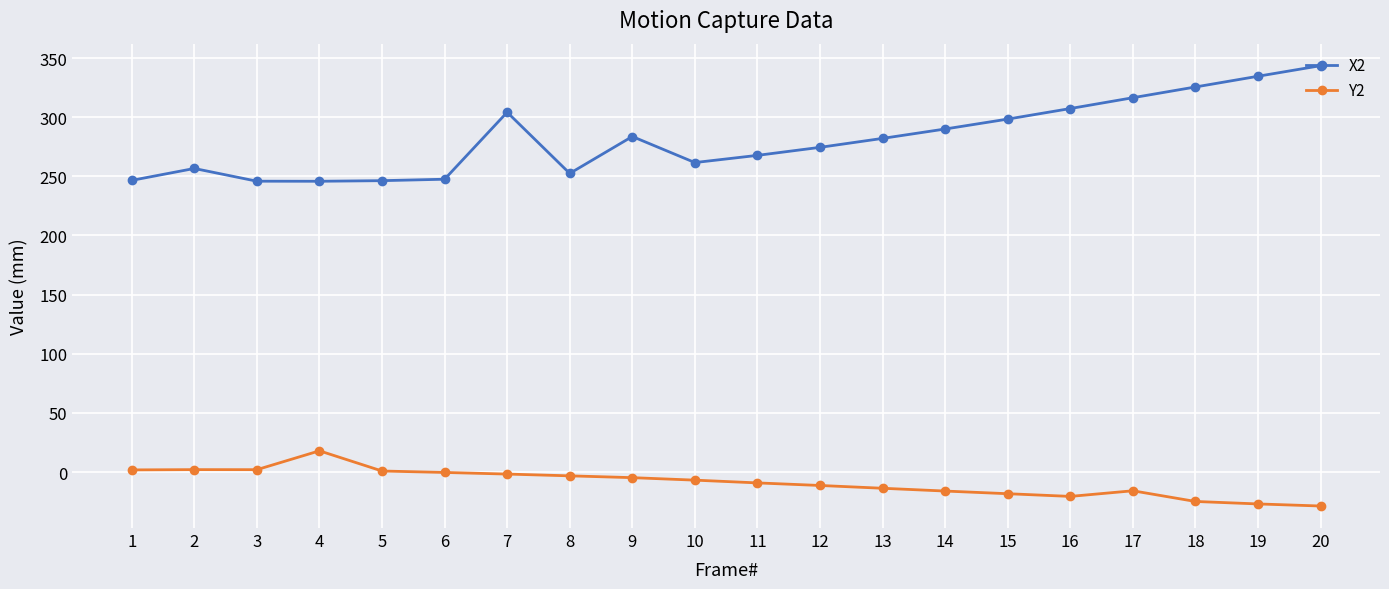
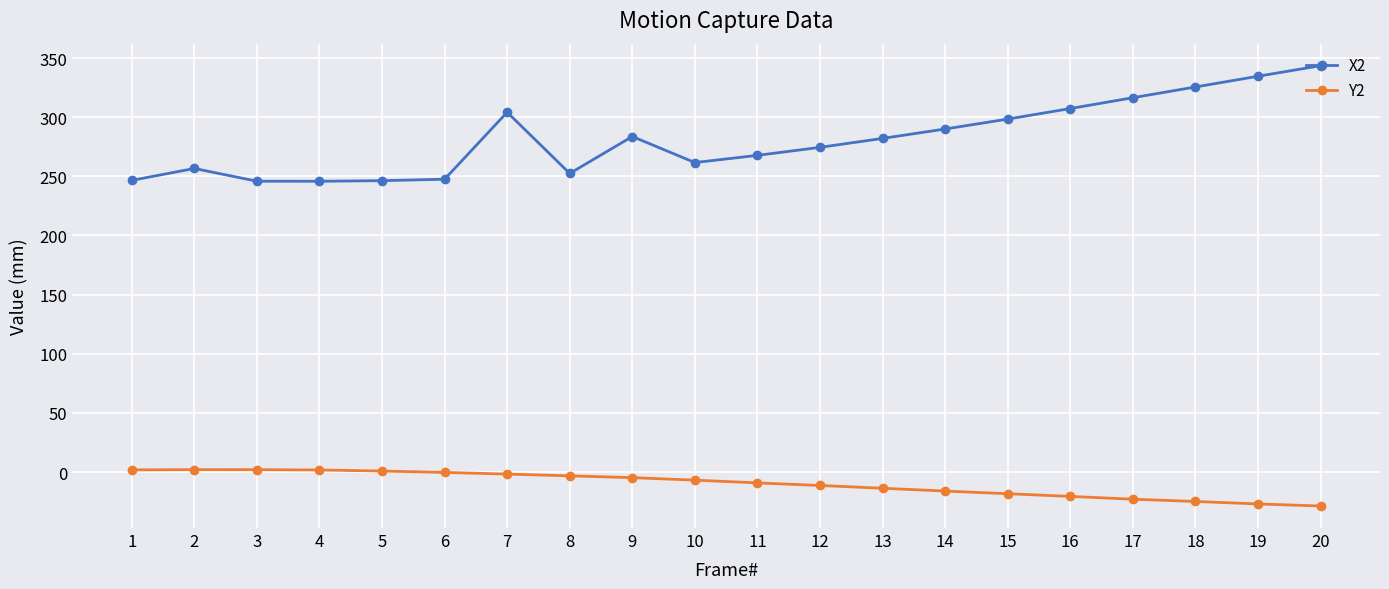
Y2, 4: 18 -> 2
Y2, 17: -16 -> -23
